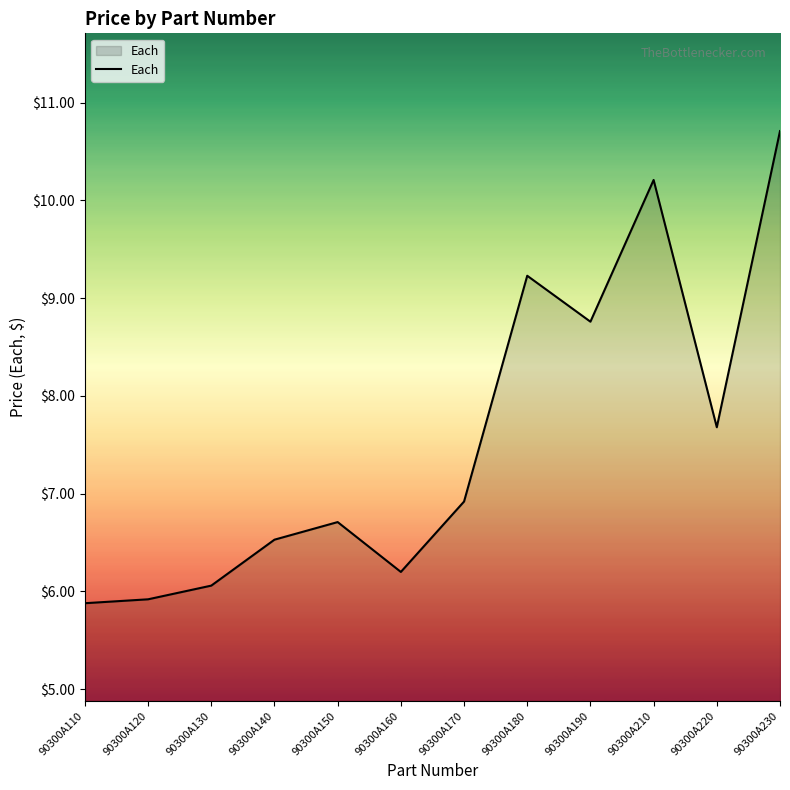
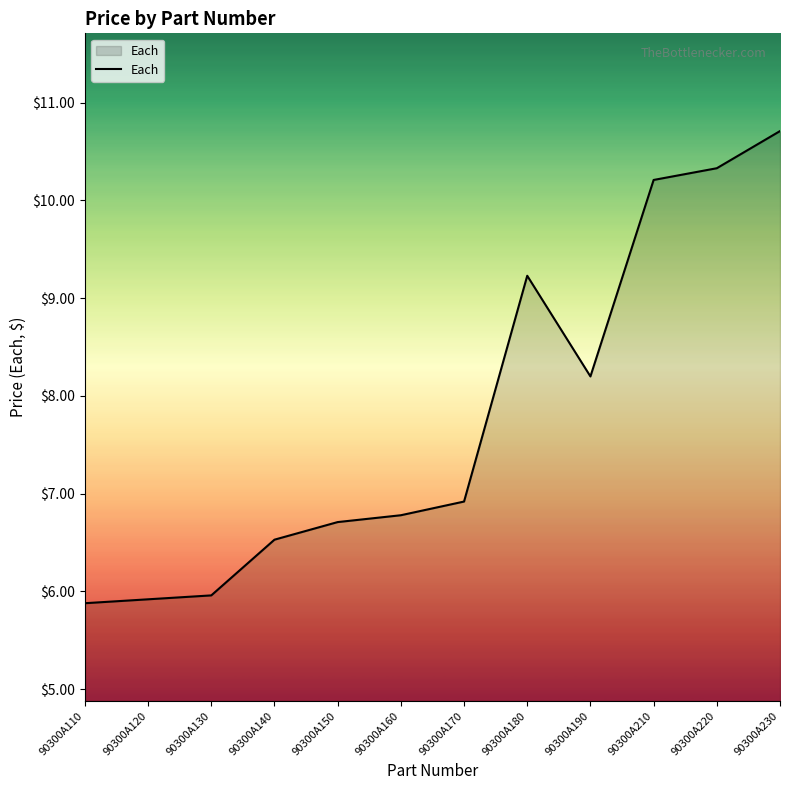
90300A130: $6.1 -> $6.0
90300A160: $6.2 -> $6.8
90300A190: $8.8 -> $8.2
90300A220: $7.7 -> $10.3
